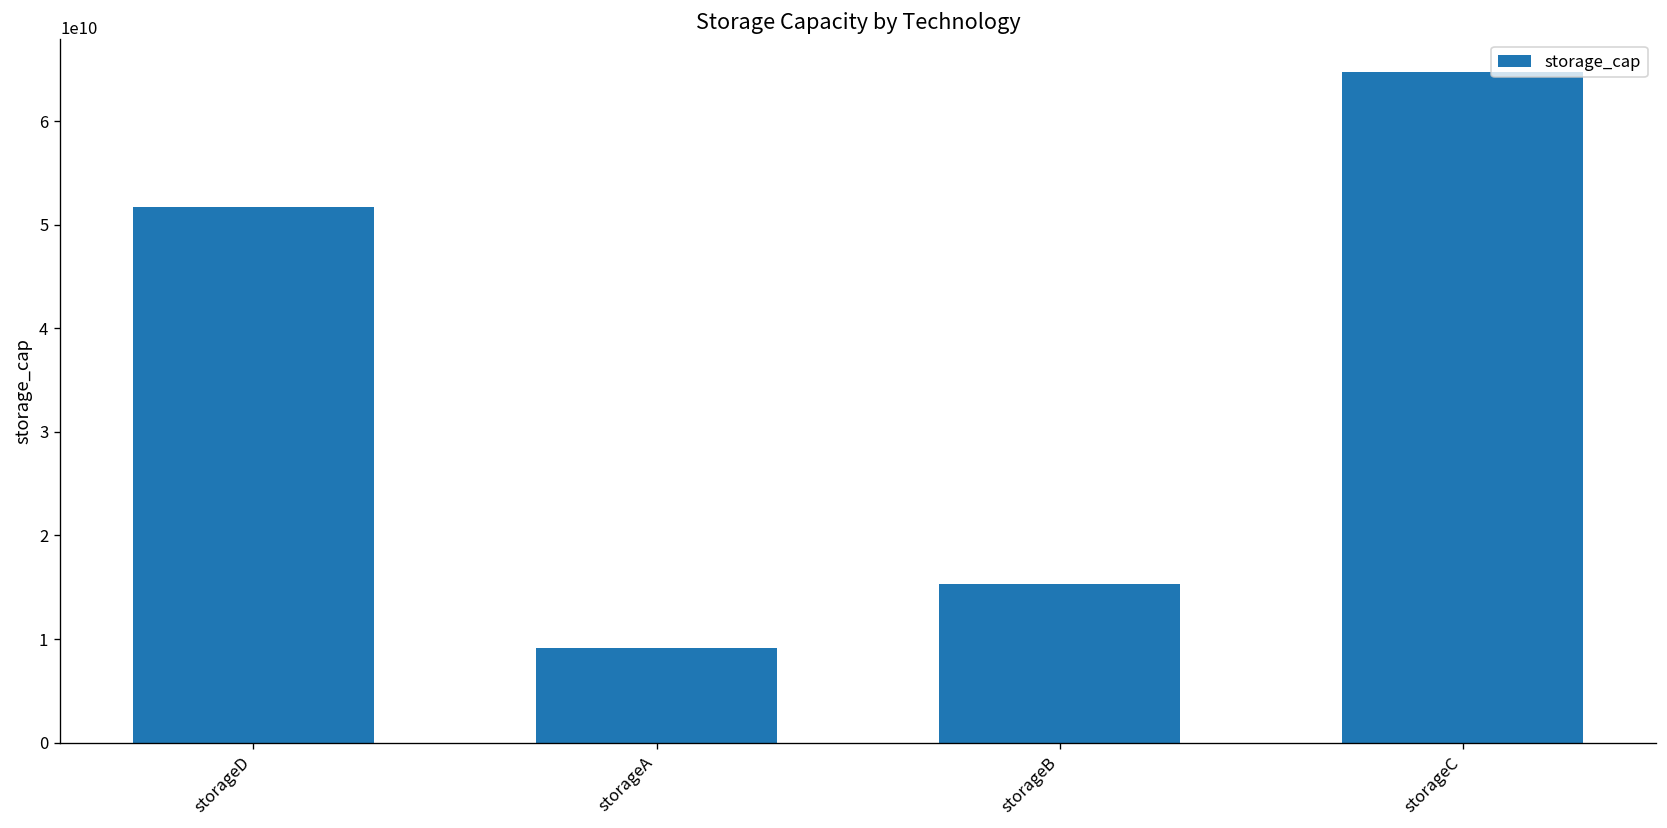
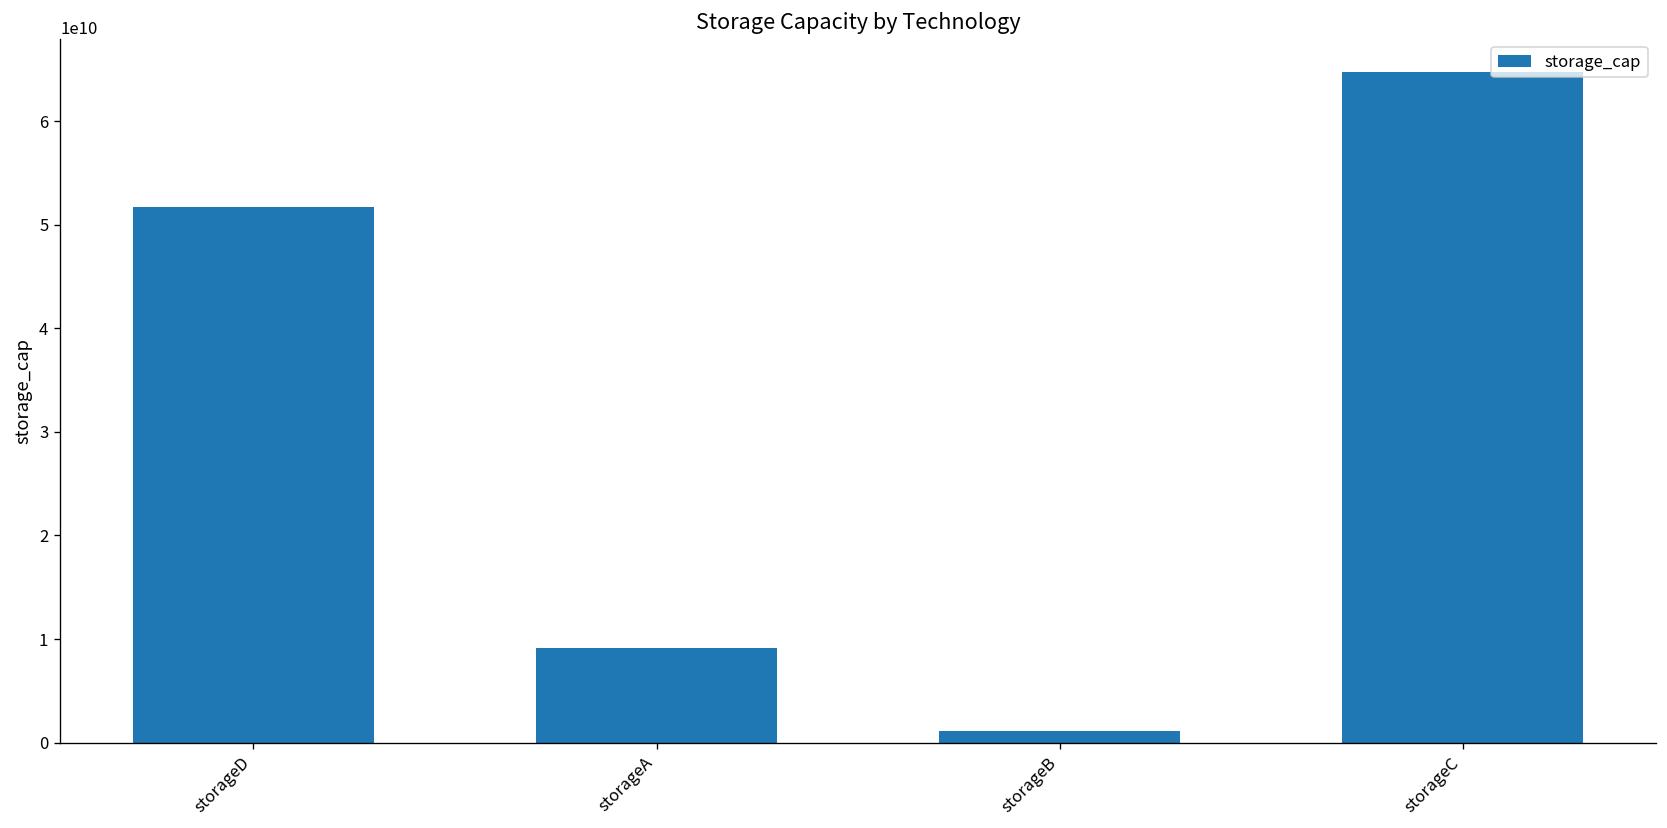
storageB: 15000000000 -> 1000000000
